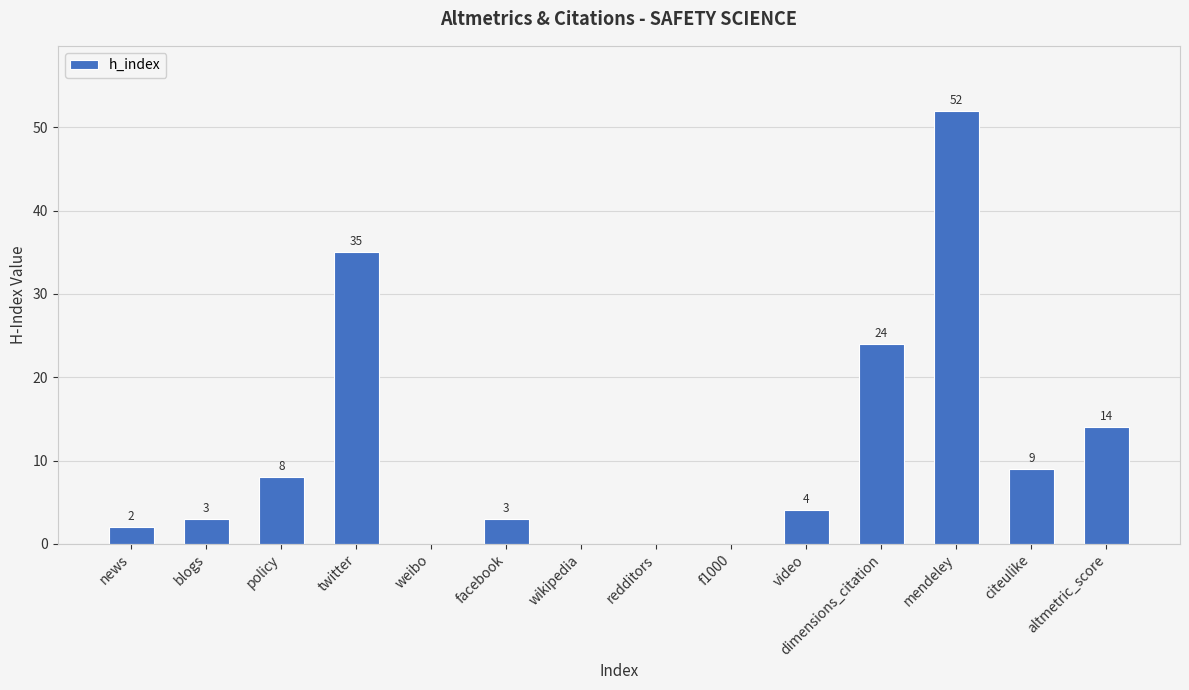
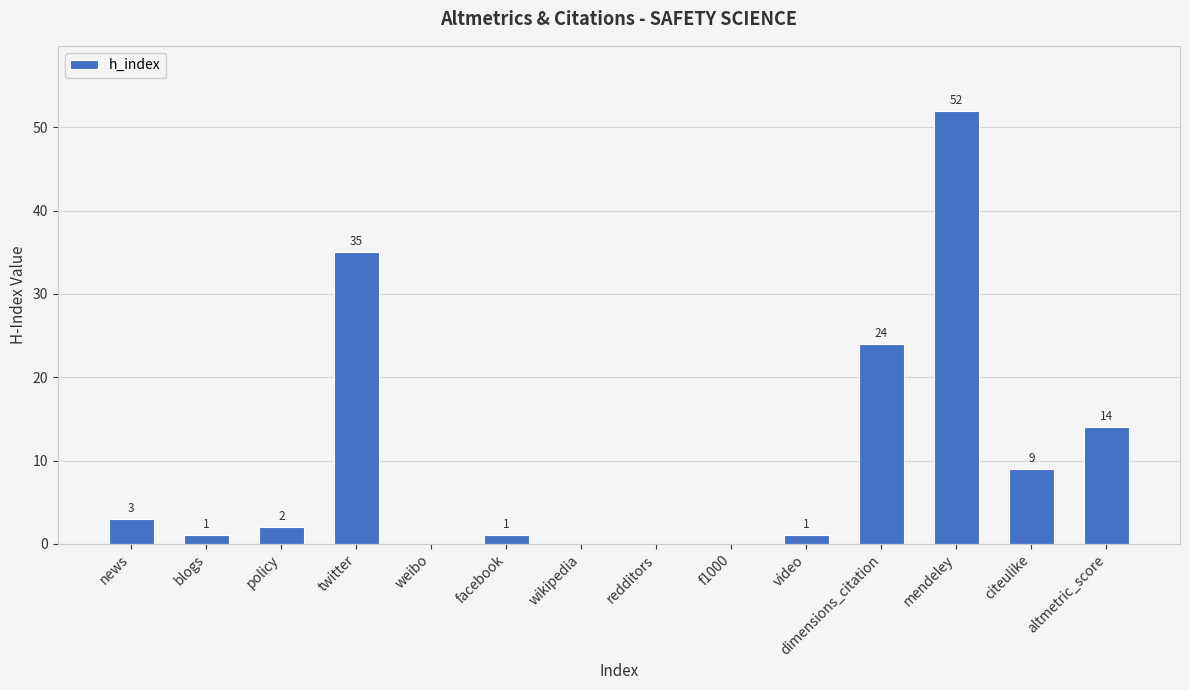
news: 2 -> 3
blogs: 3 -> 1
policy: 8 -> 2
facebook: 3 -> 1
video: 4 -> 1
